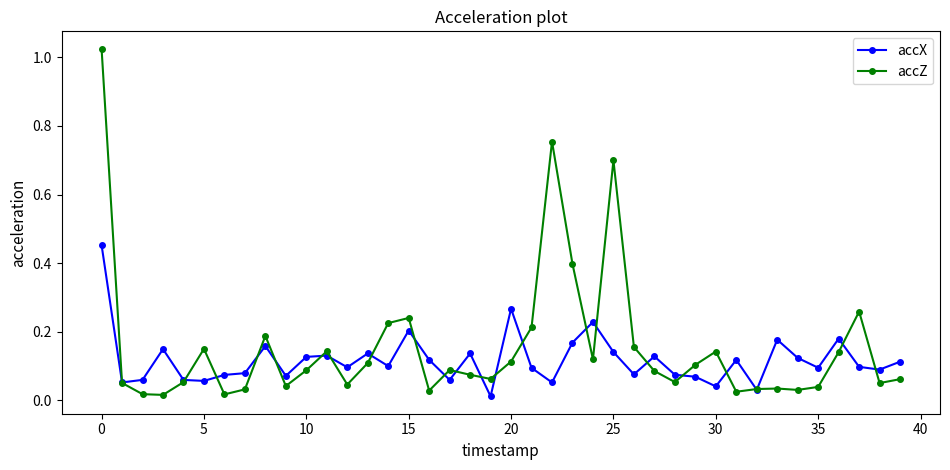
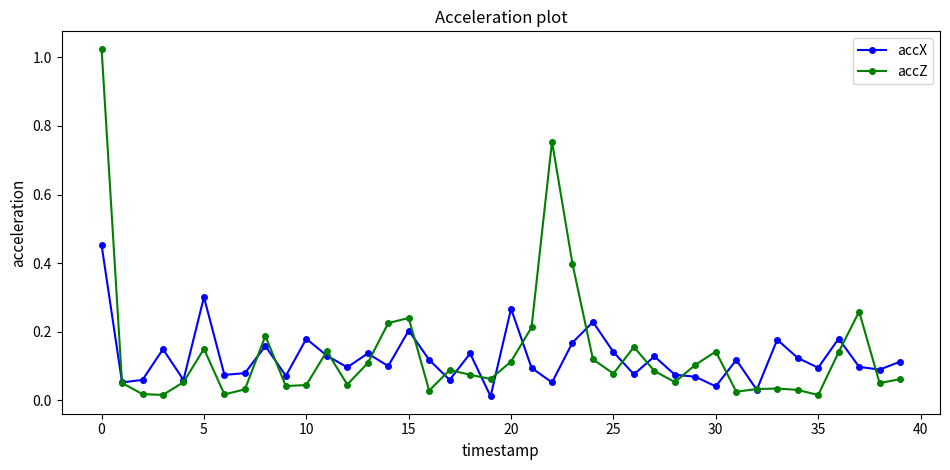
accX, 5: 0.06 -> 0.30
accX, 10: 0.13 -> 0.18
accZ, 10: 0.09 -> 0.04
accZ, 25: 0.70 -> 0.08
accZ, 35: 0.04 -> 0.01
